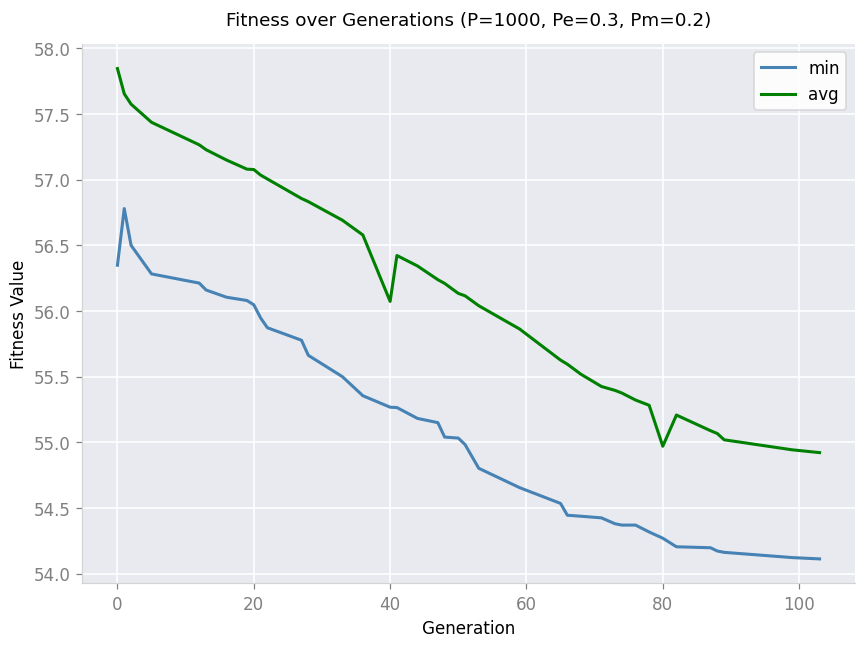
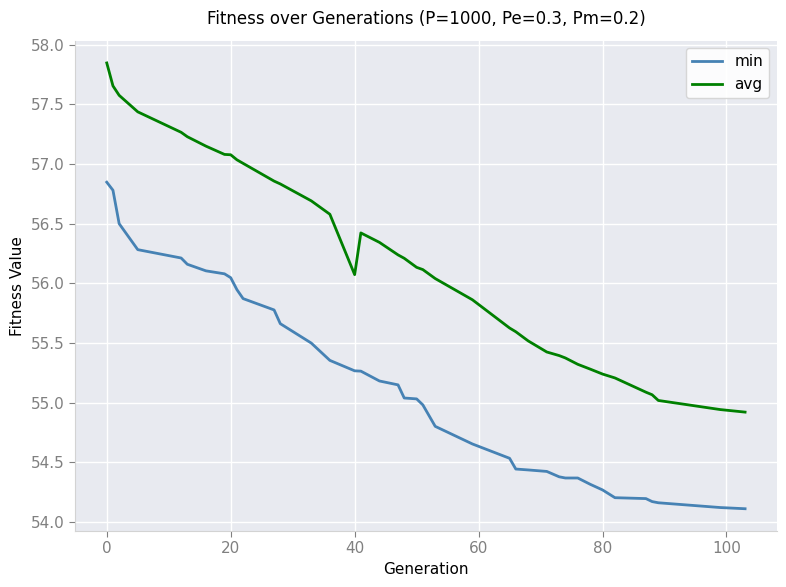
min, 0: 56.35 -> 56.85
avg, 80: 54.97 -> 55.24
